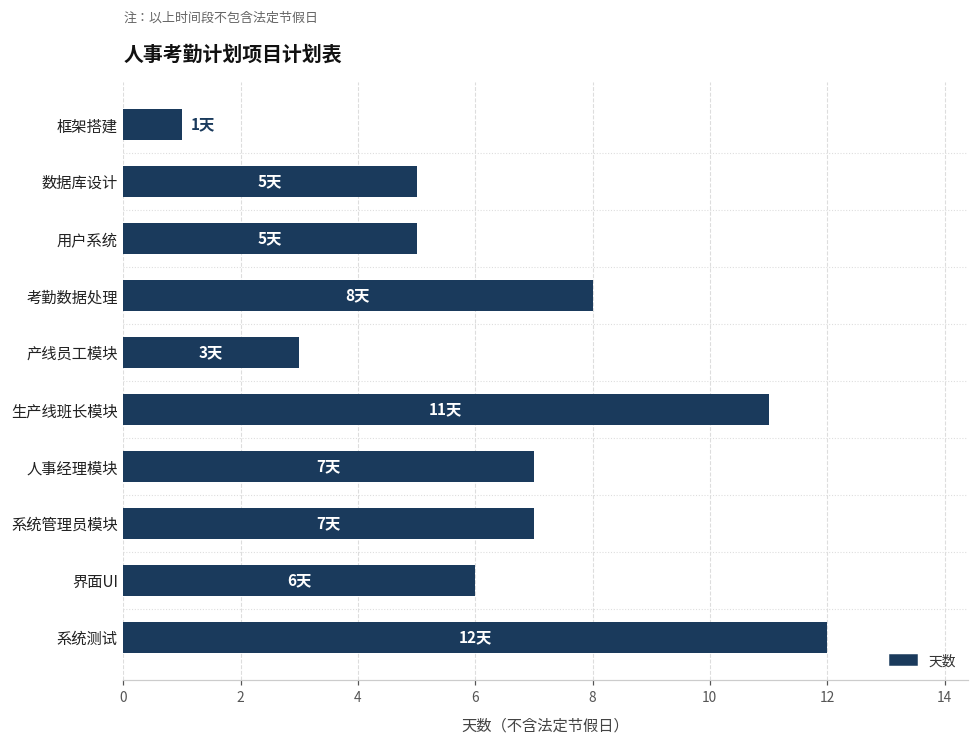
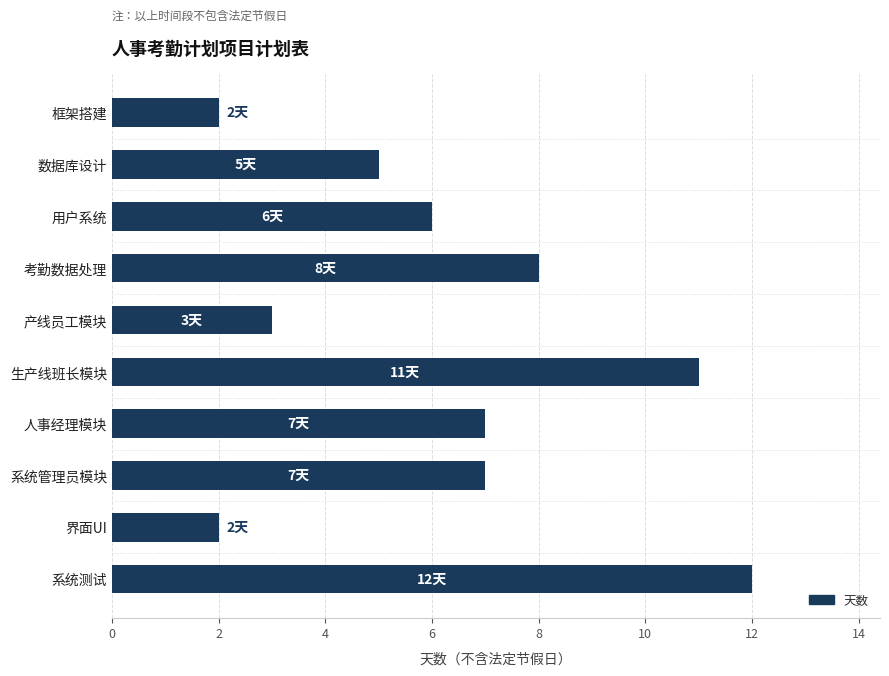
框架搭建: 1天 -> 2天
用户系统: 5天 -> 6天
界面UI: 6天 -> 2天
